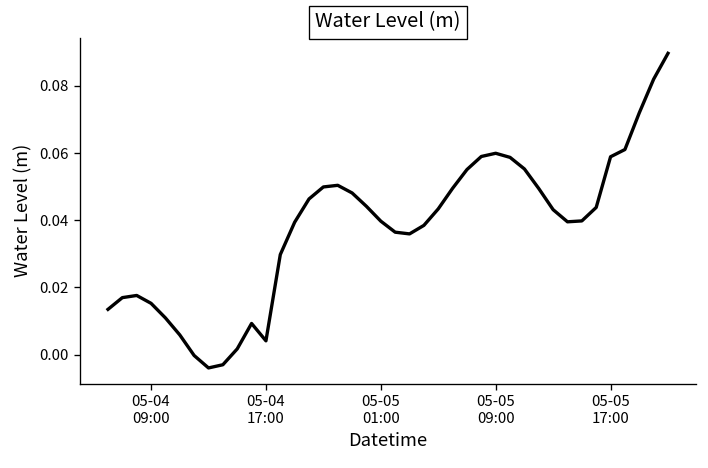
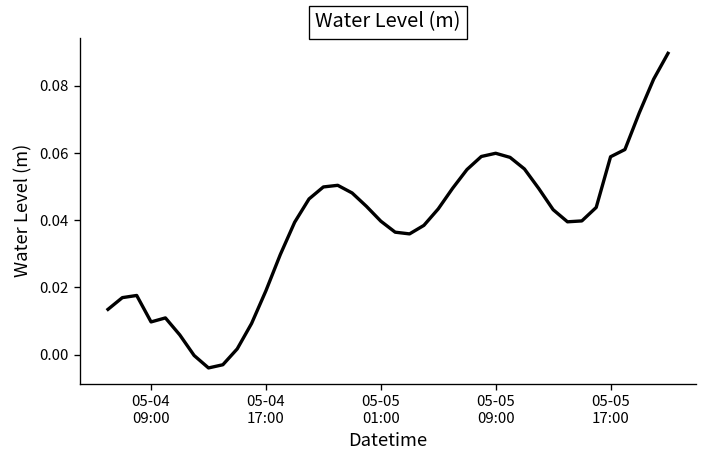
05-04 09:00: 0.015 -> 0.010
05-04 17:00: 0.004 -> 0.019
